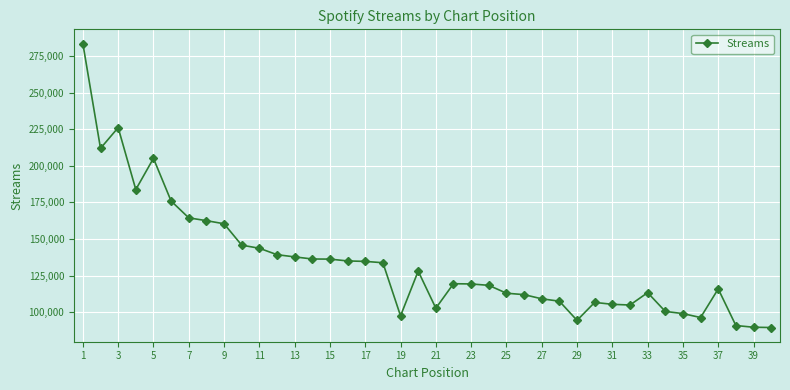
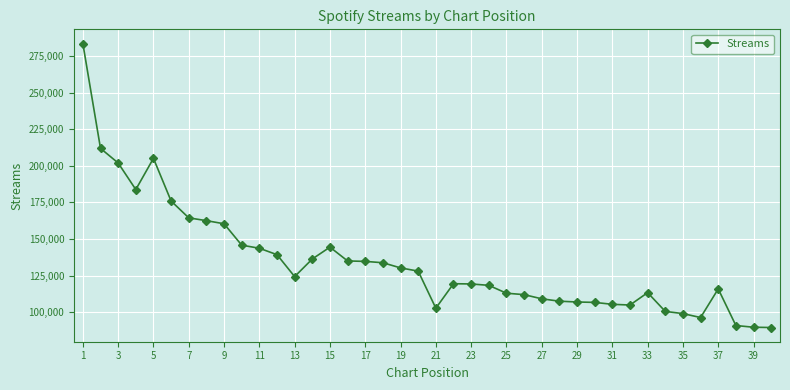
3: 226,000 -> 202,000
13: 138,000 -> 124,000
15: 136,000 -> 144,000
19: 97,000 -> 130,000
29: 94,000 -> 107,000
